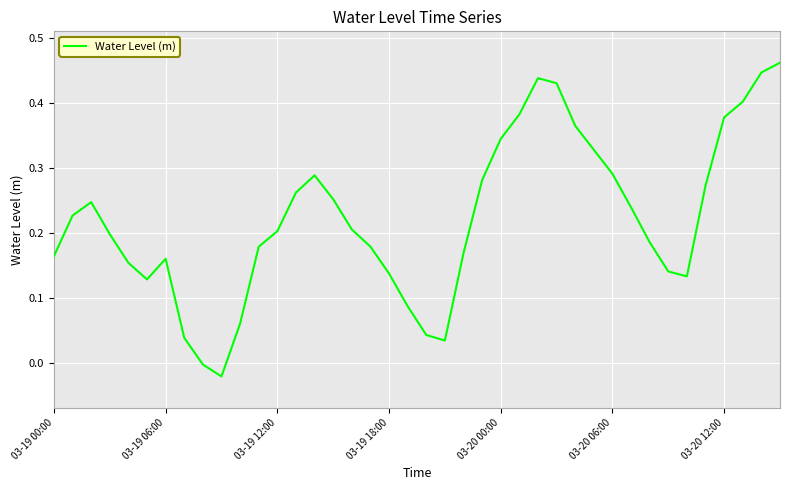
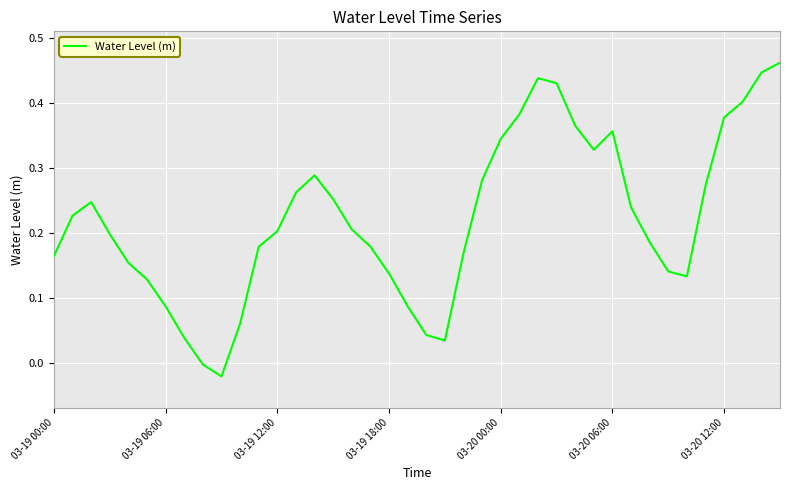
03-19 06:00: 0.16 -> 0.09
03-20 06:00: 0.29 -> 0.36
